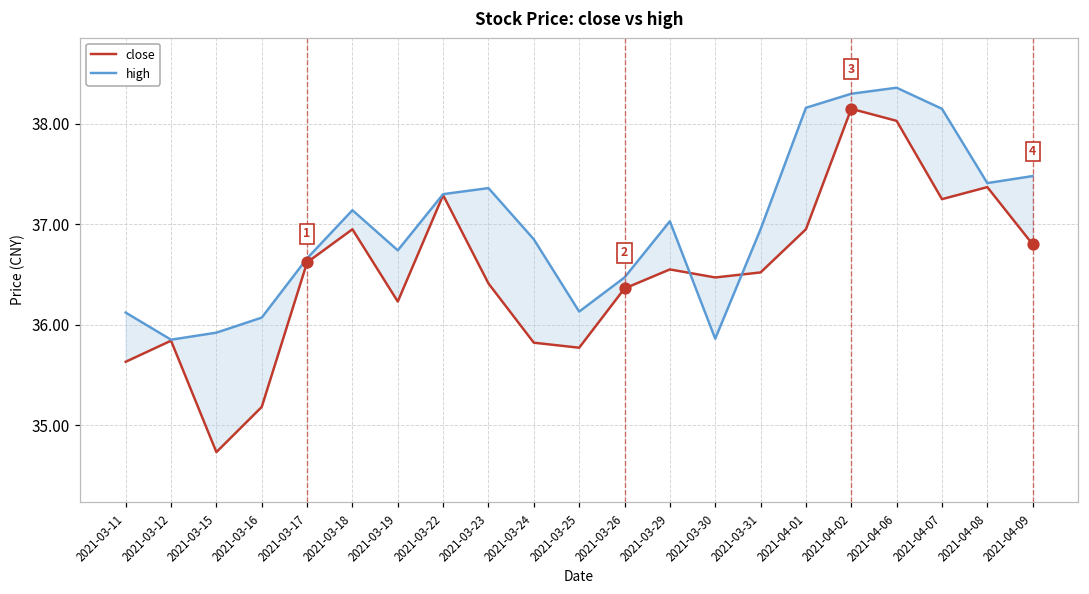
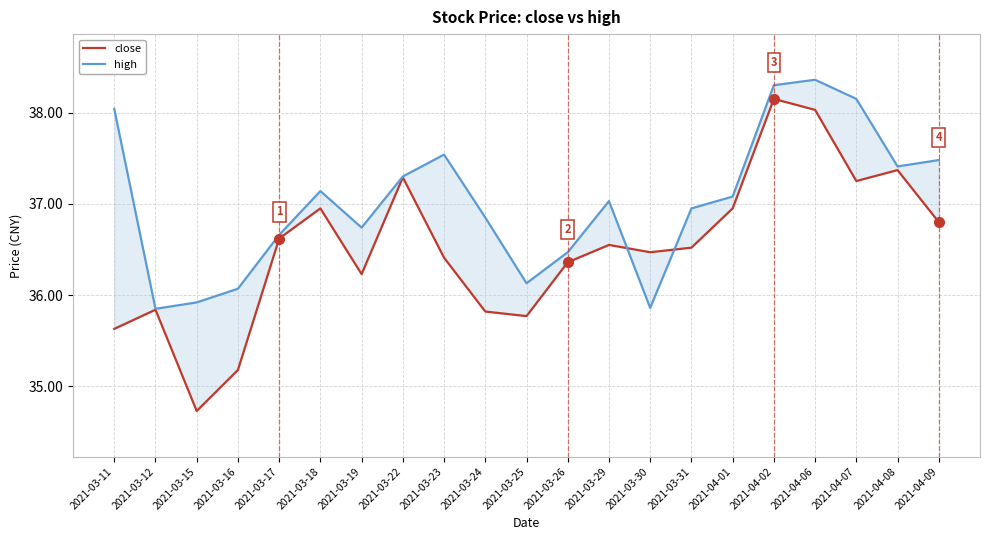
high, 2021-03-11: 36.1 -> 38.0
high, 2021-03-23: 37.4 -> 37.5
high, 2021-04-01: 38.2 -> 37.1
